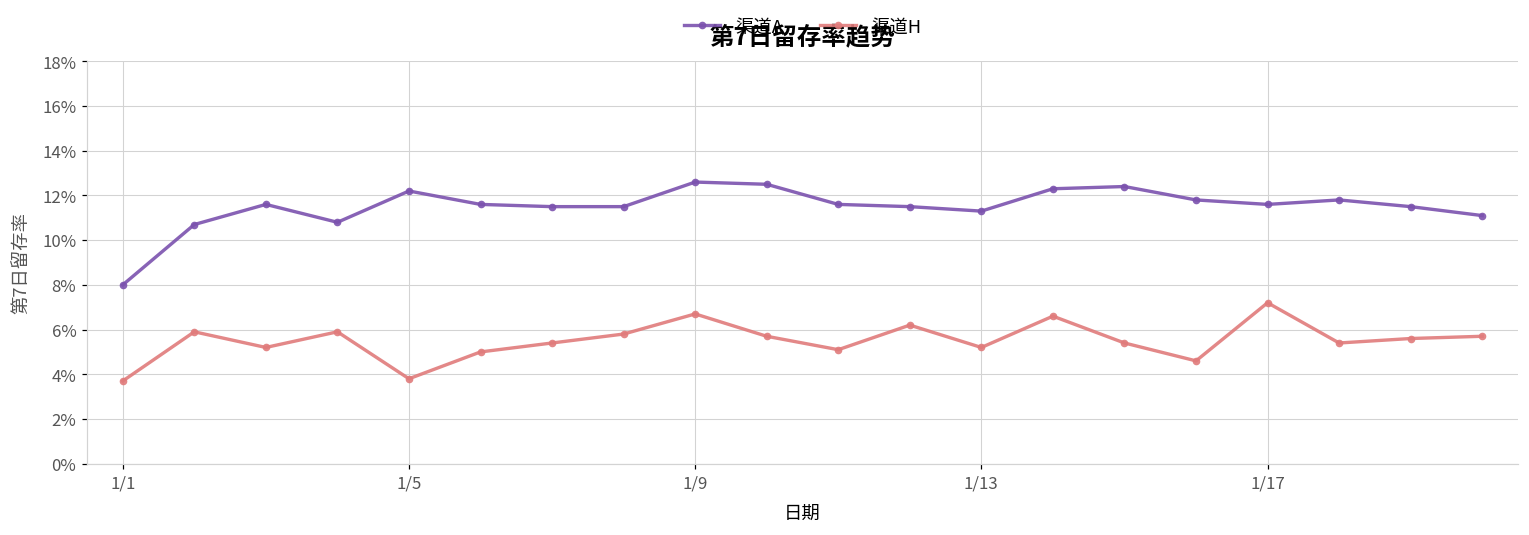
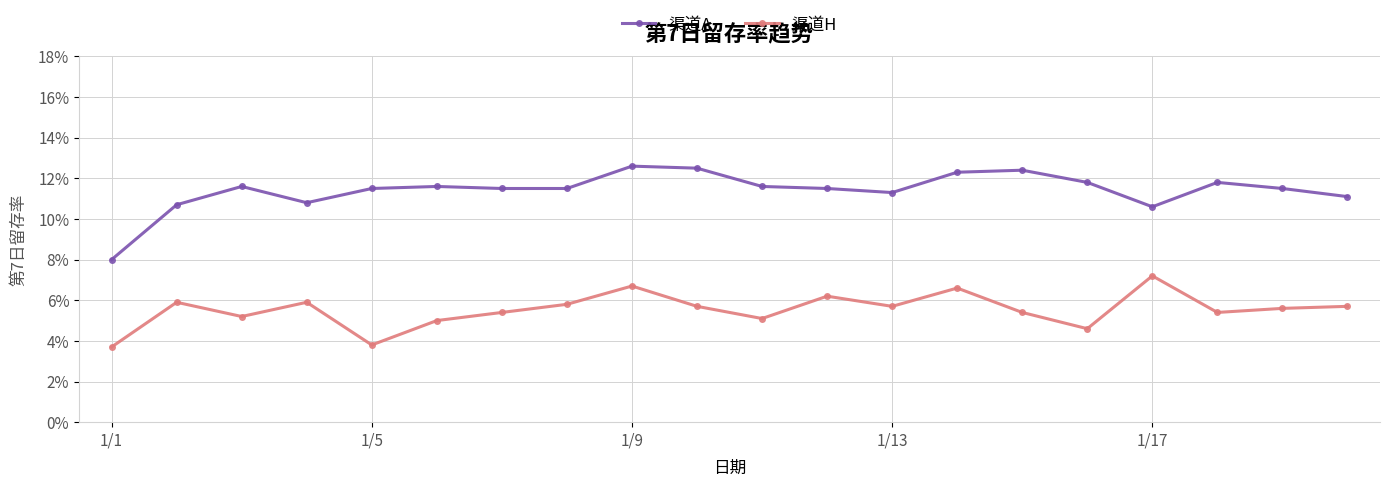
渠道A, 1/5: 12.2% -> 11.5%
渠道H, 1/13: 5.2% -> 5.7%
渠道A, 1/17: 11.6% -> 10.6%
